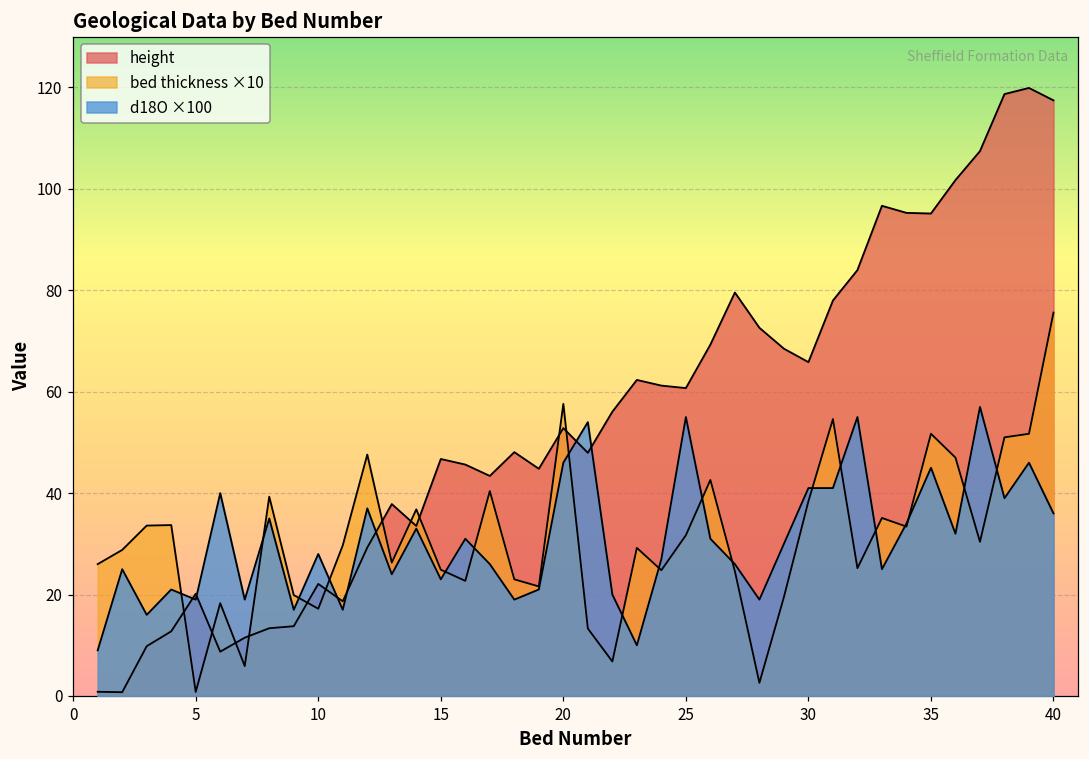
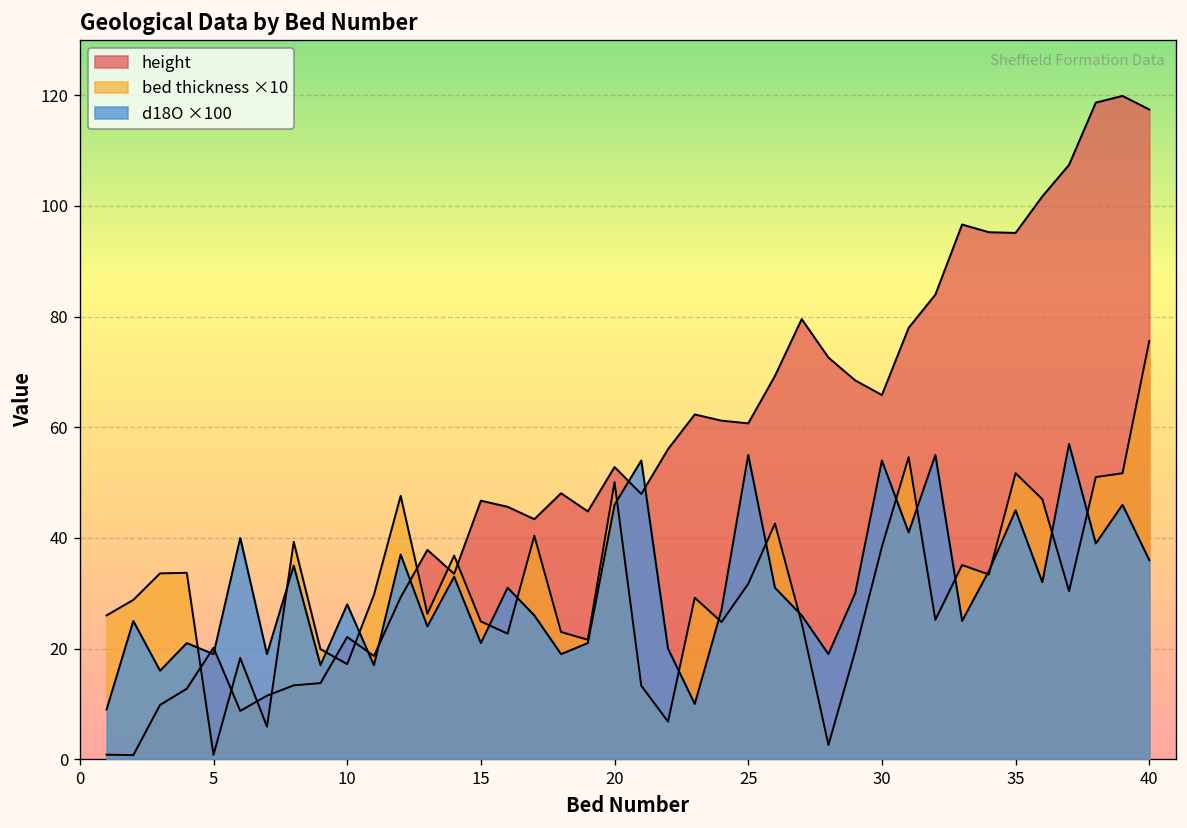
d18O ×100, 15: 23 -> 21
bed thickness ×10, 20: 58 -> 50
d18O ×100, 30: 41 -> 54
